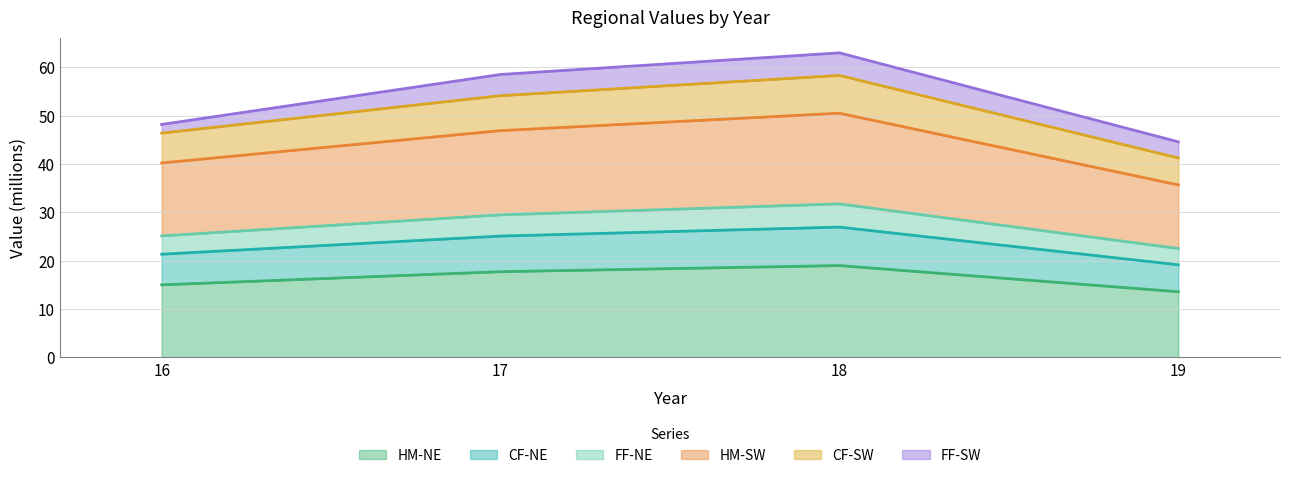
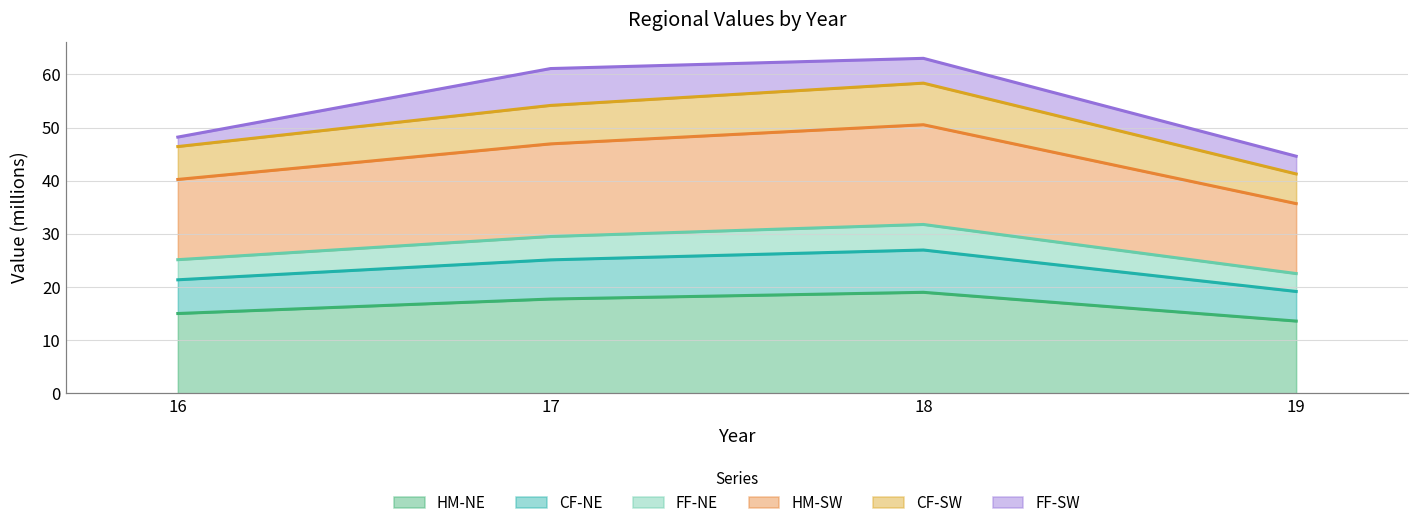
FF-SW, 17: 4 -> 7
